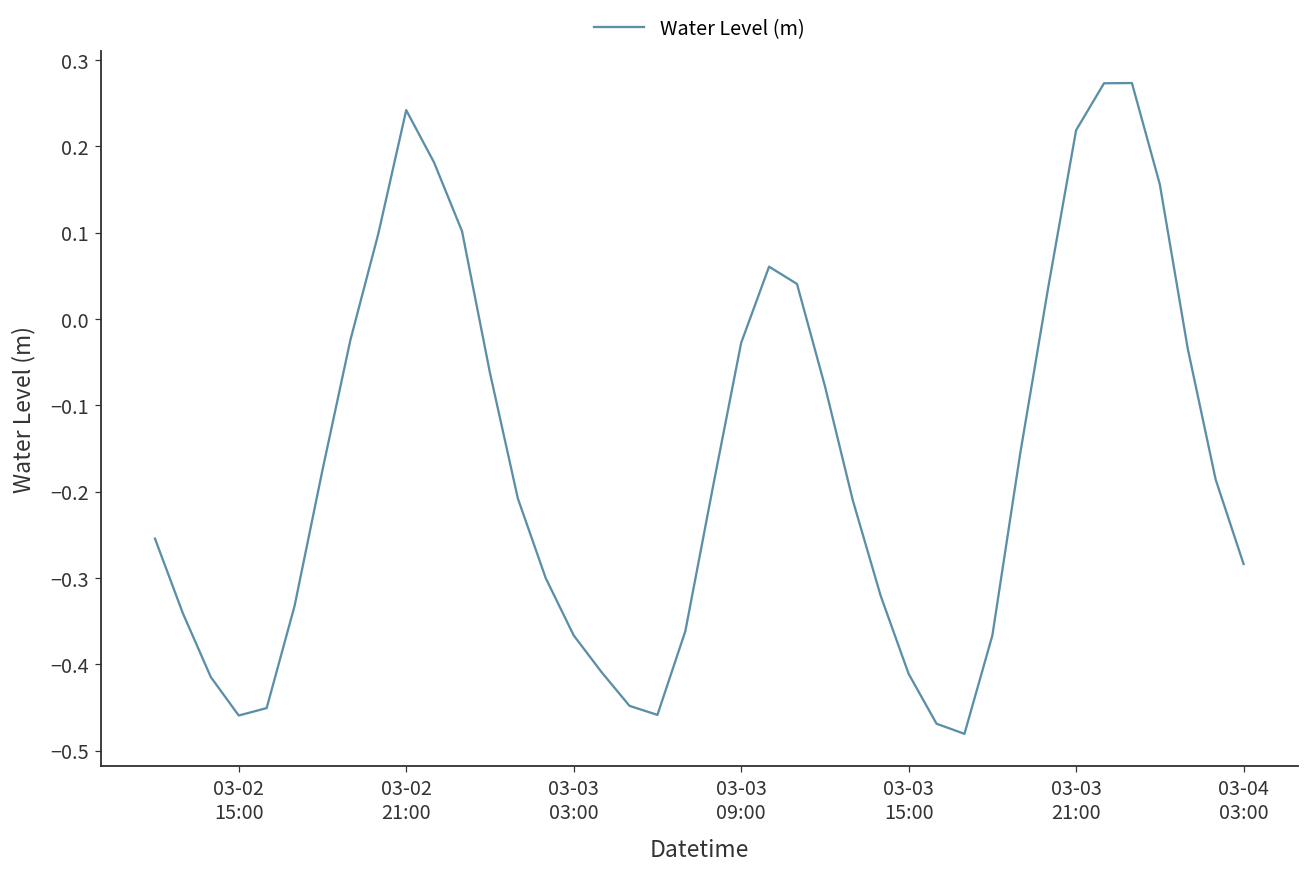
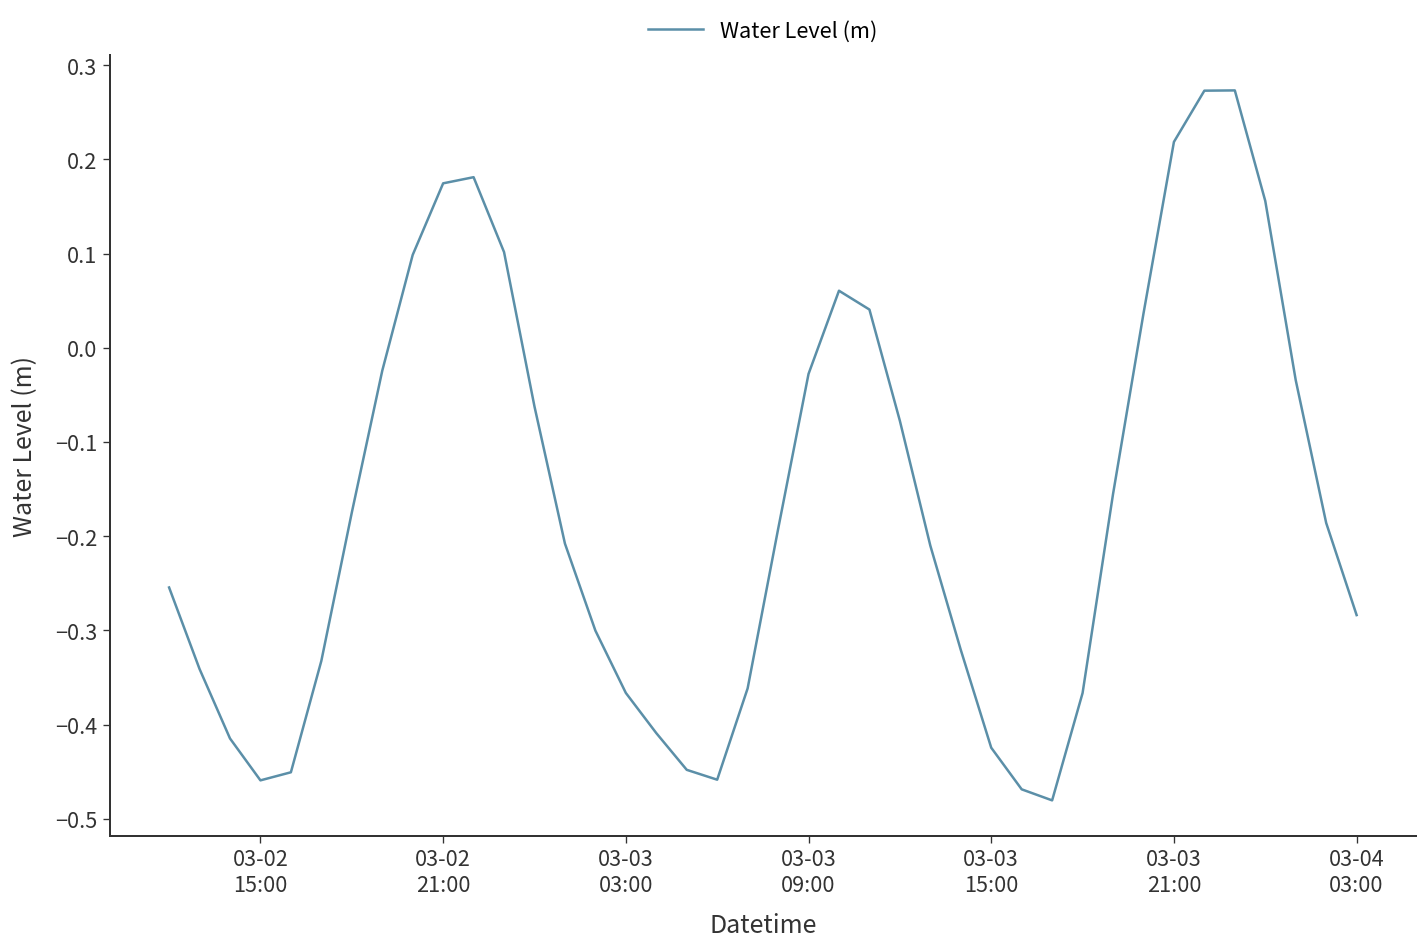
03-02 21:00: 0.24 -> 0.17
03-03 15:00: -0.41 -> -0.42
